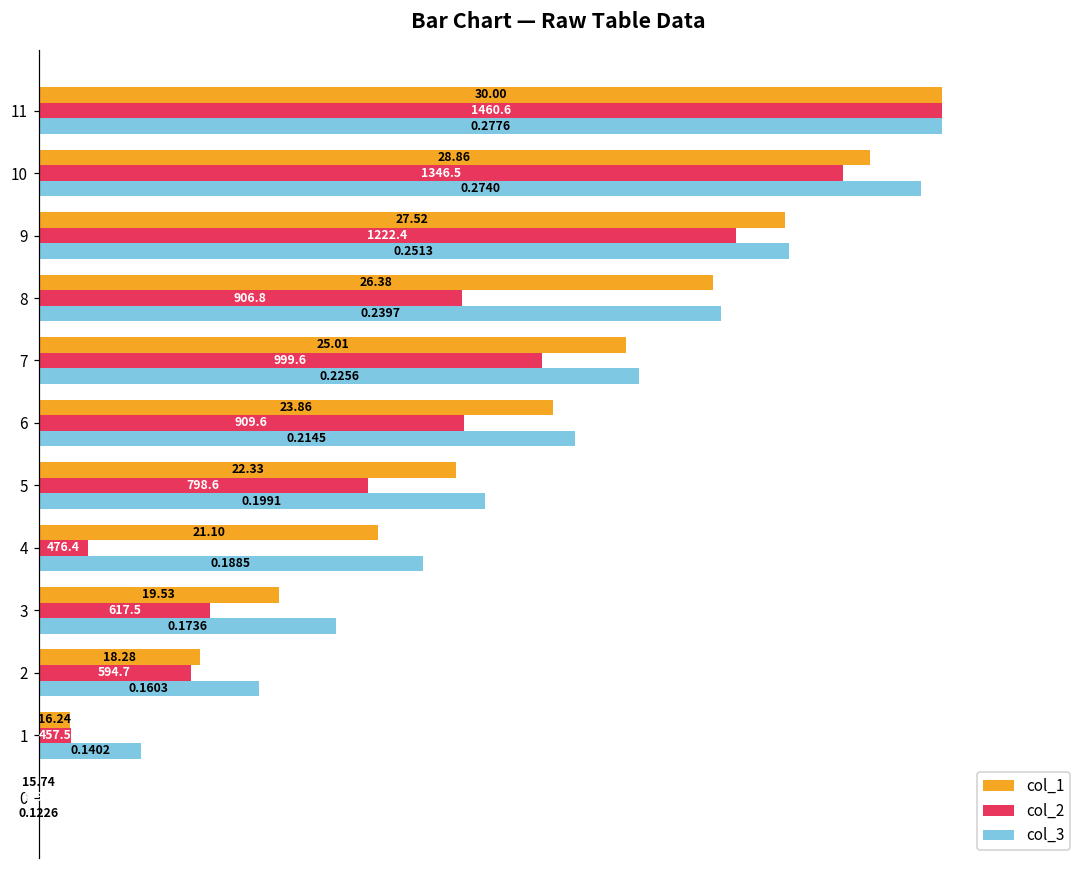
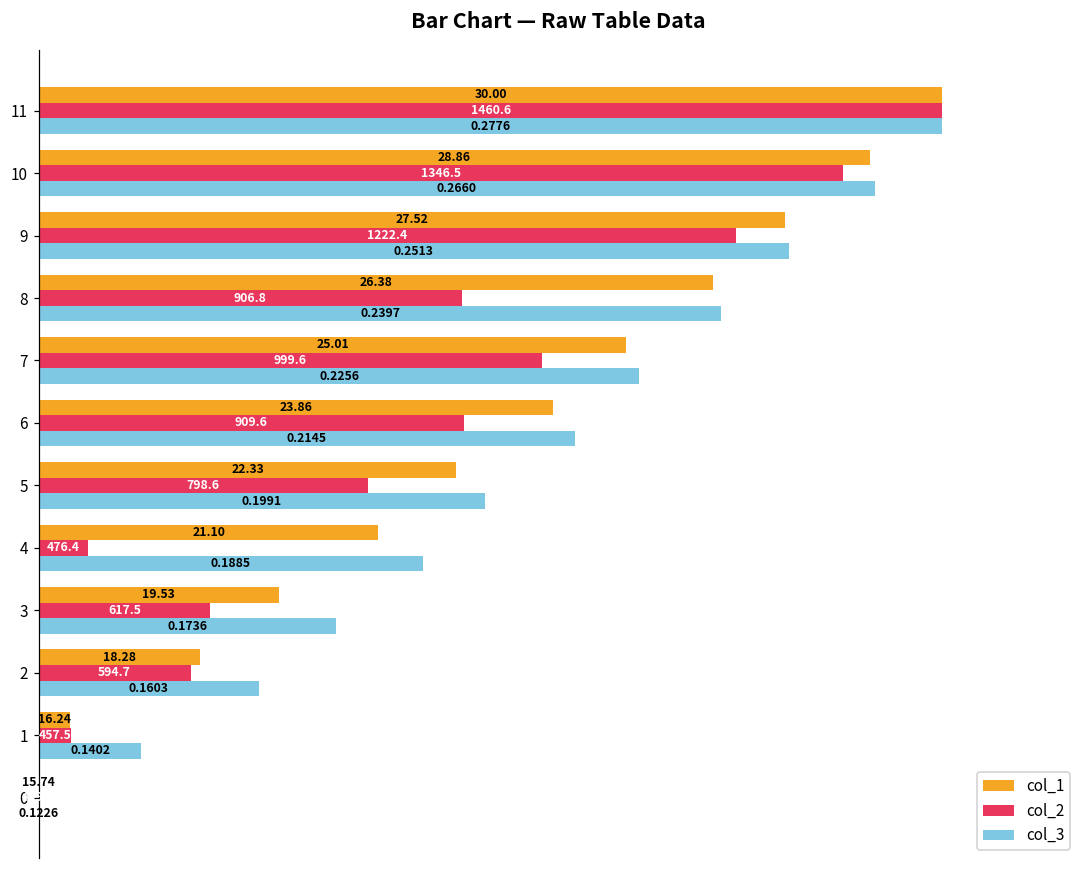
col_3, 10: 0.2740 -> 0.2660
